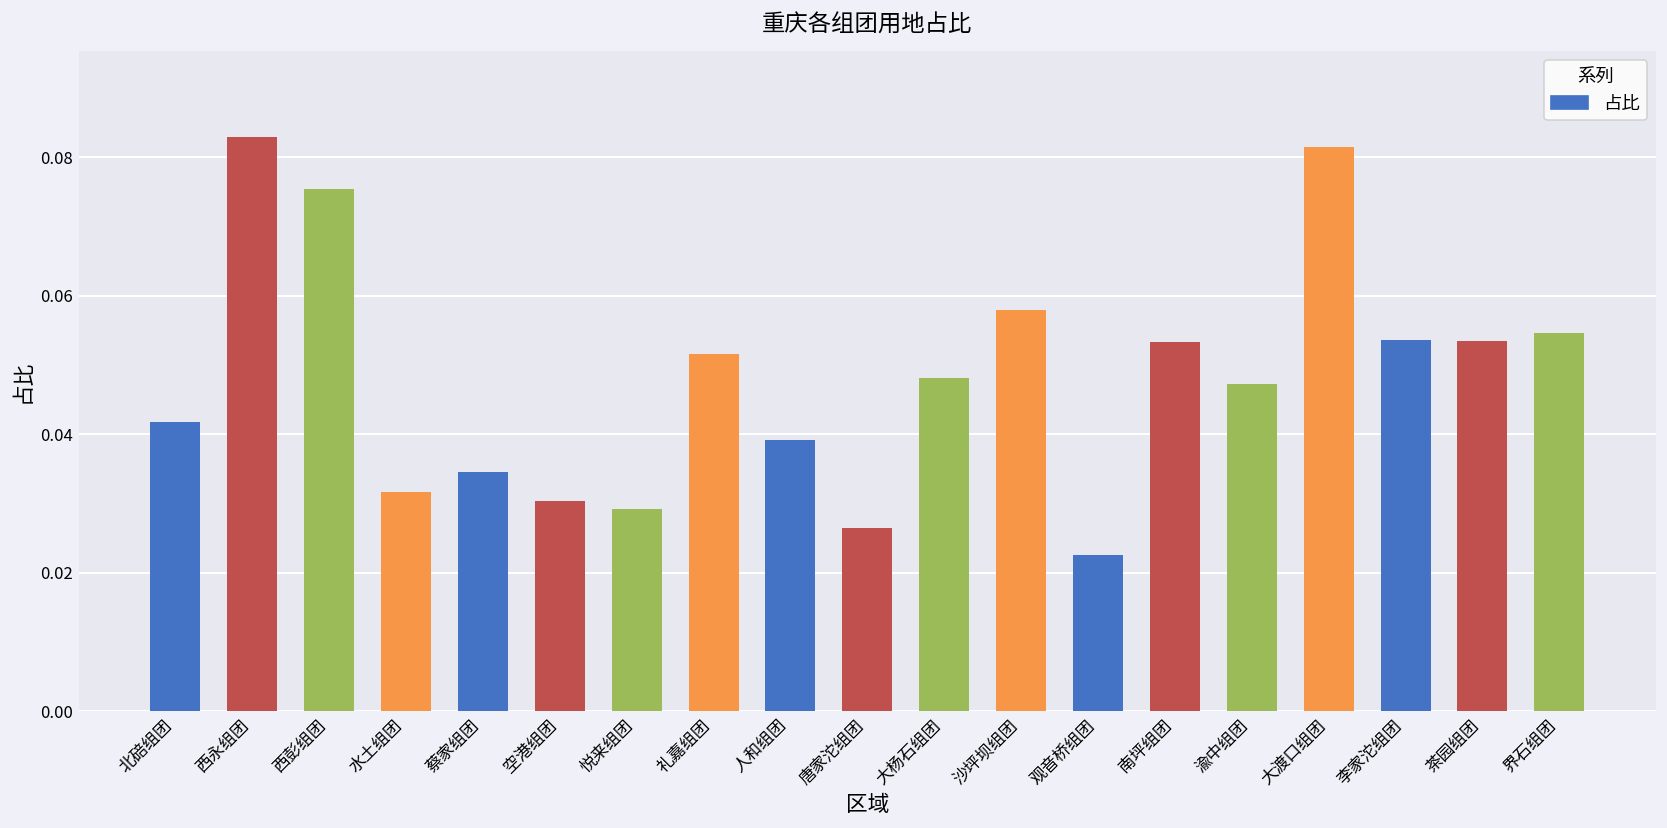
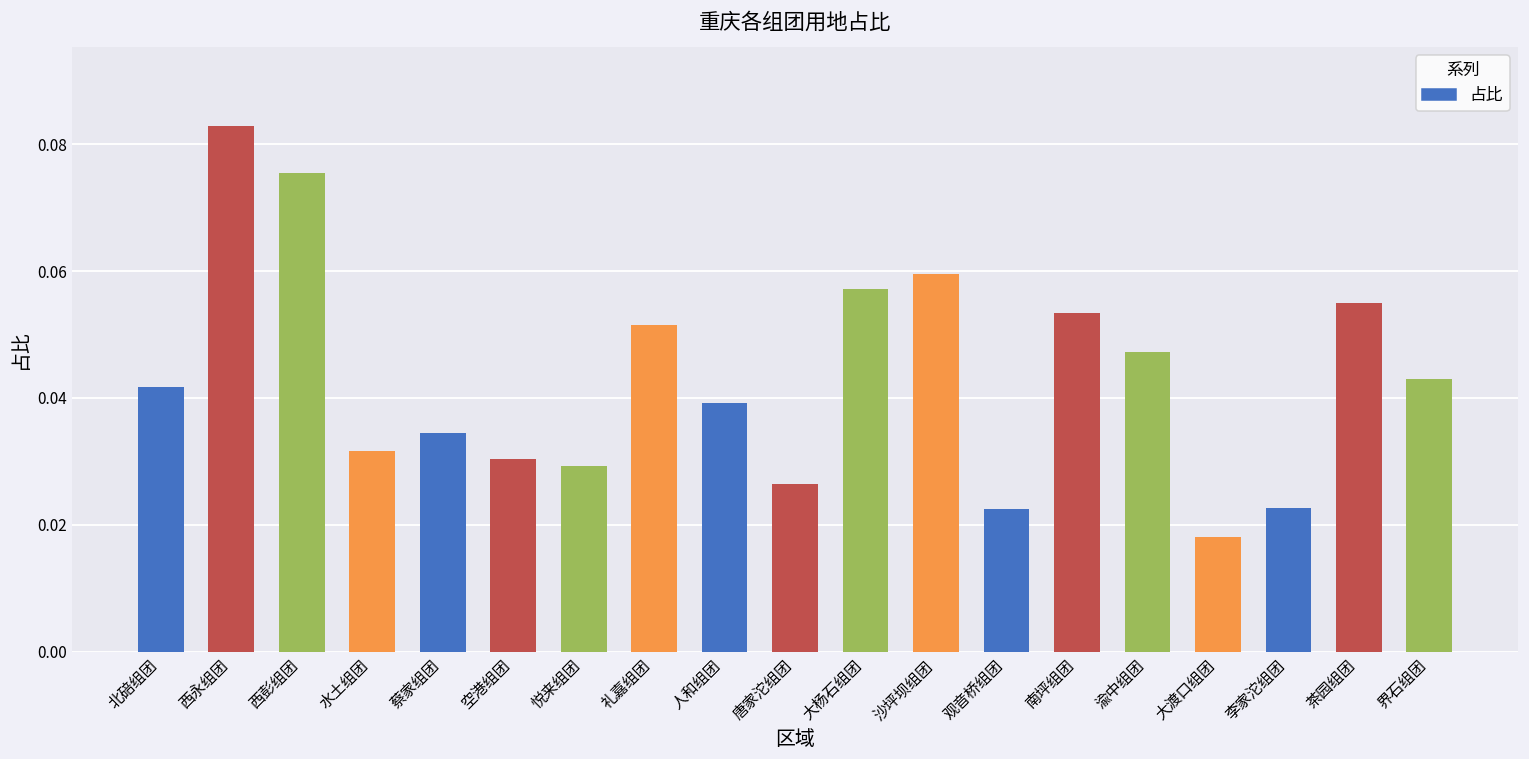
大杨石组团: 0.048 -> 0.057
沙坪坝组团: 0.058 -> 0.059
大渡口组团: 0.081 -> 0.018
李家沱组团: 0.054 -> 0.023
茶园组团: 0.053 -> 0.055
界石组团: 0.055 -> 0.043
